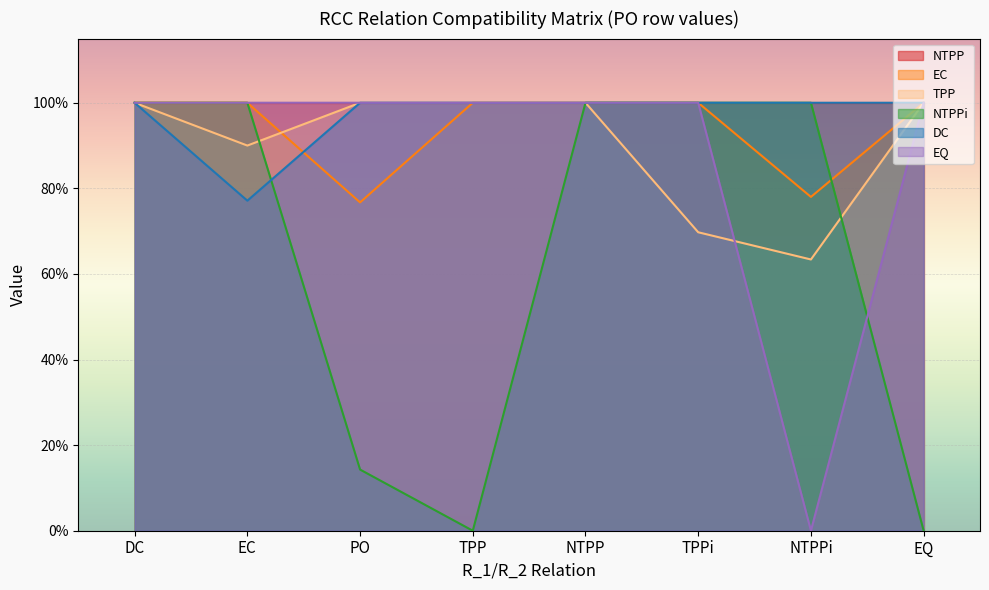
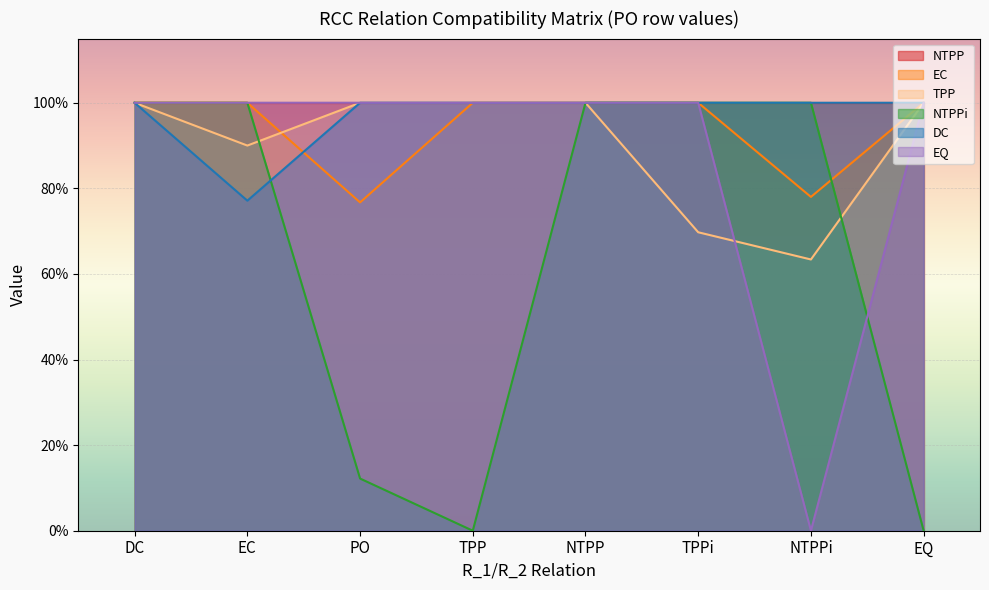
NTPPi, PO: 14% -> 12%
